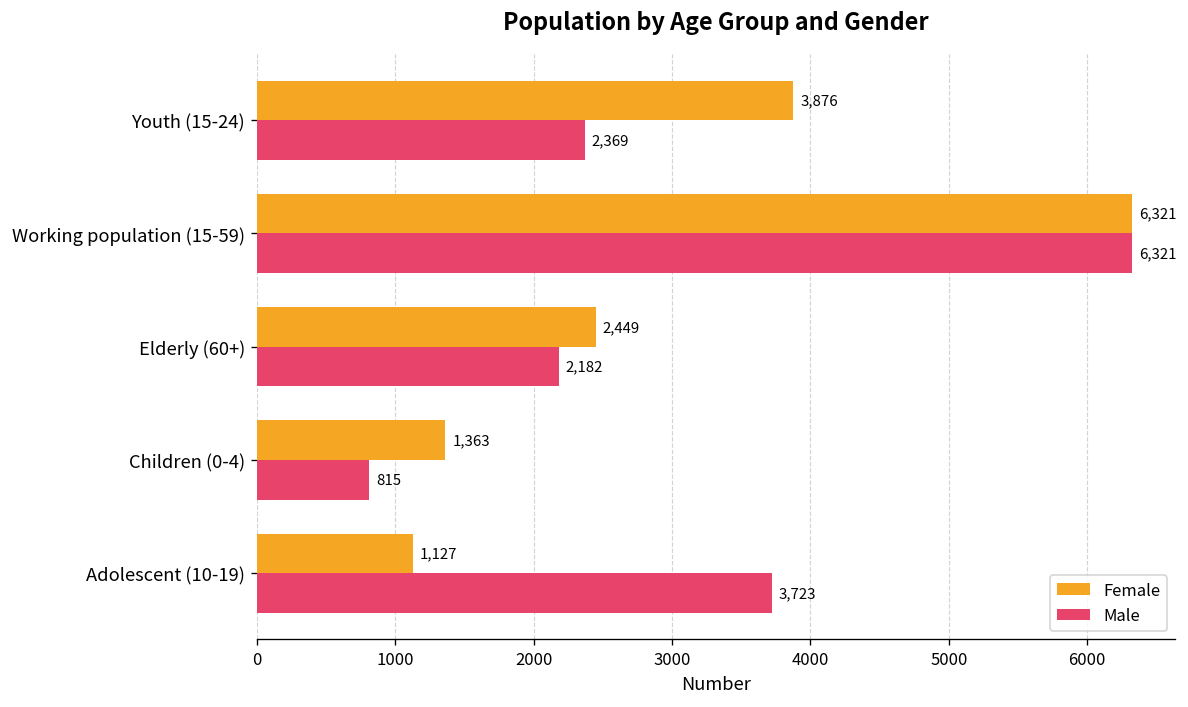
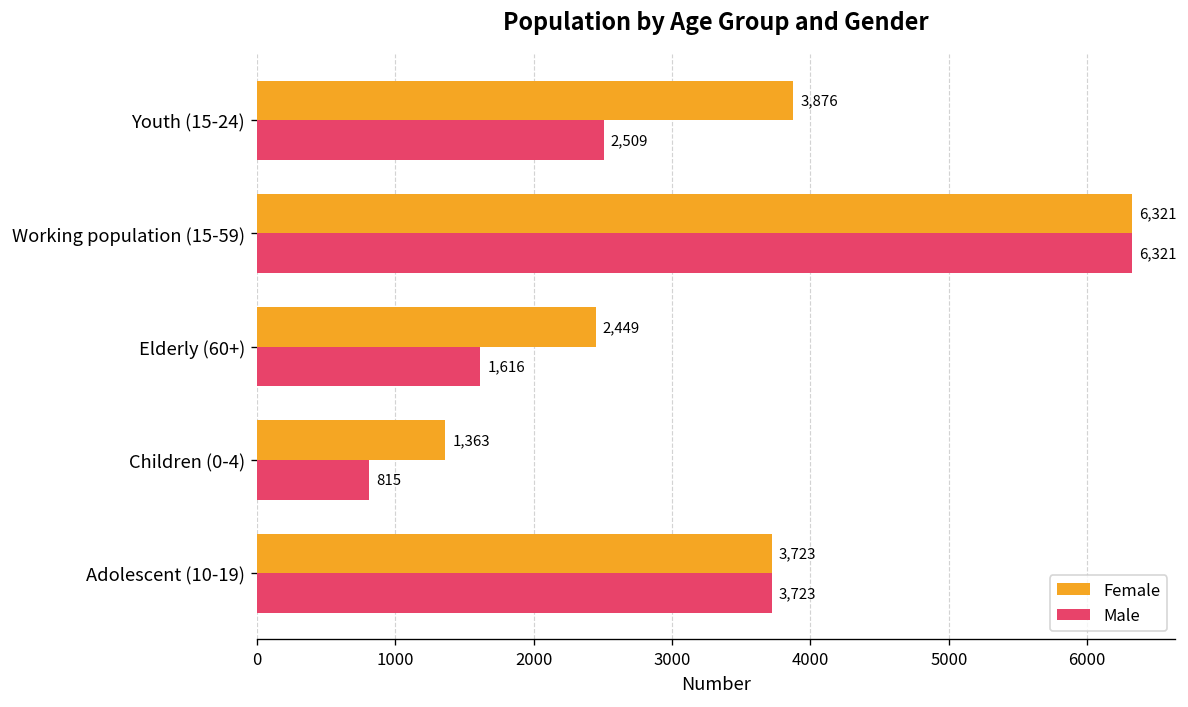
Male, Youth (15-24): 2,369 -> 2,509
Male, Elderly (60+): 2,182 -> 1,616
Female, Adolescent (10-19): 1,127 -> 3,723
